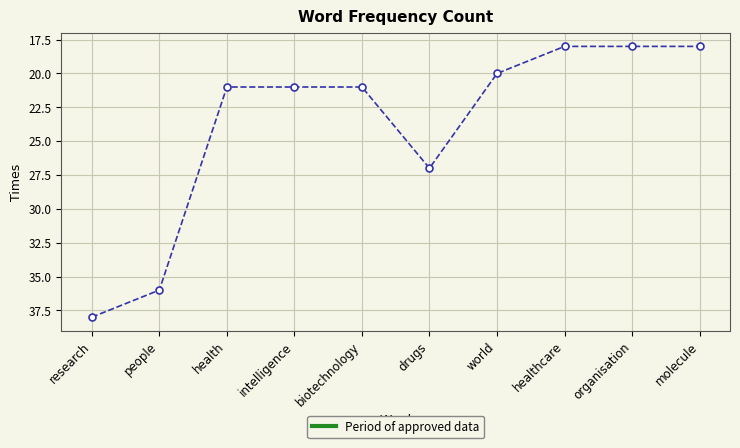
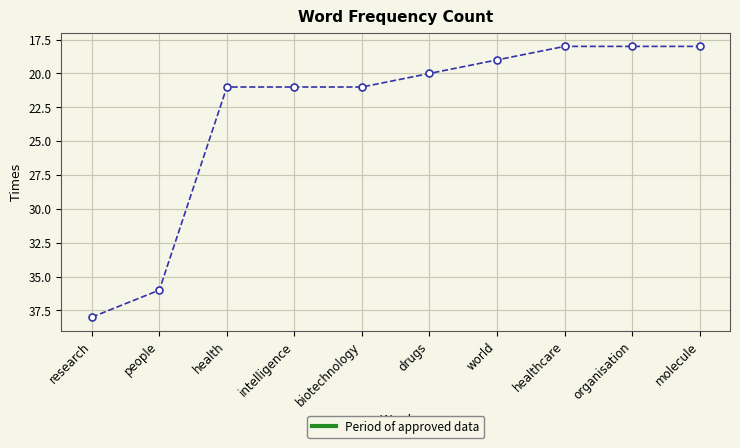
drugs: 27 -> 20
world: 20 -> 19
